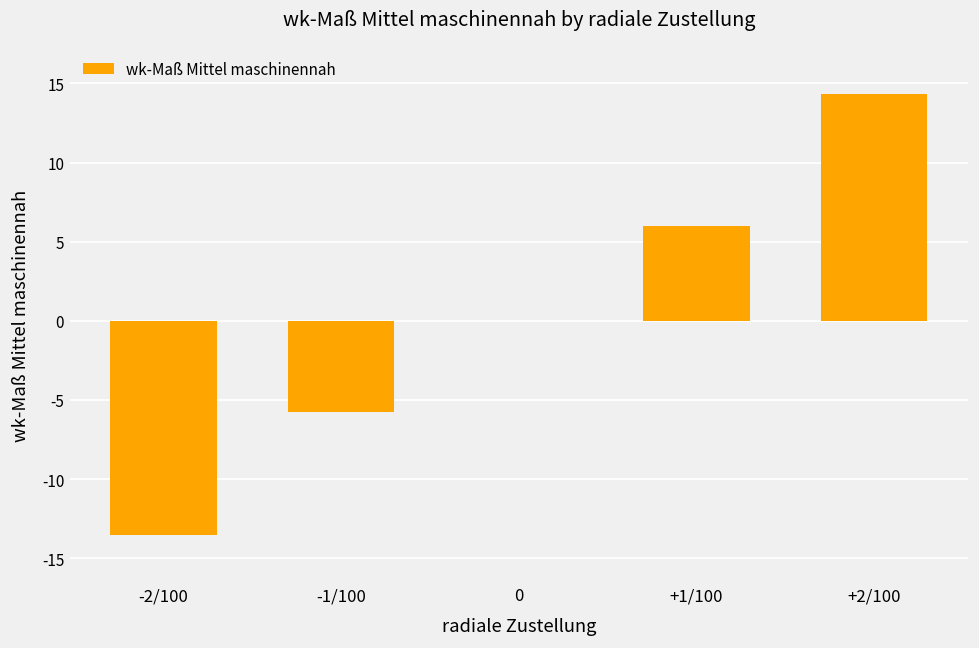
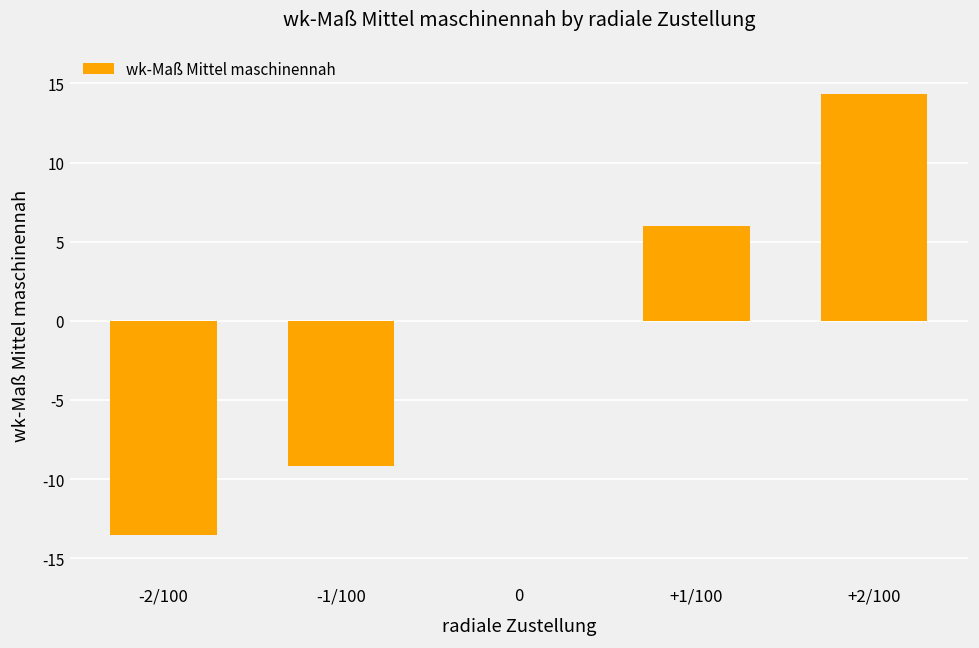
-1/100: -5.8 -> -9.2
